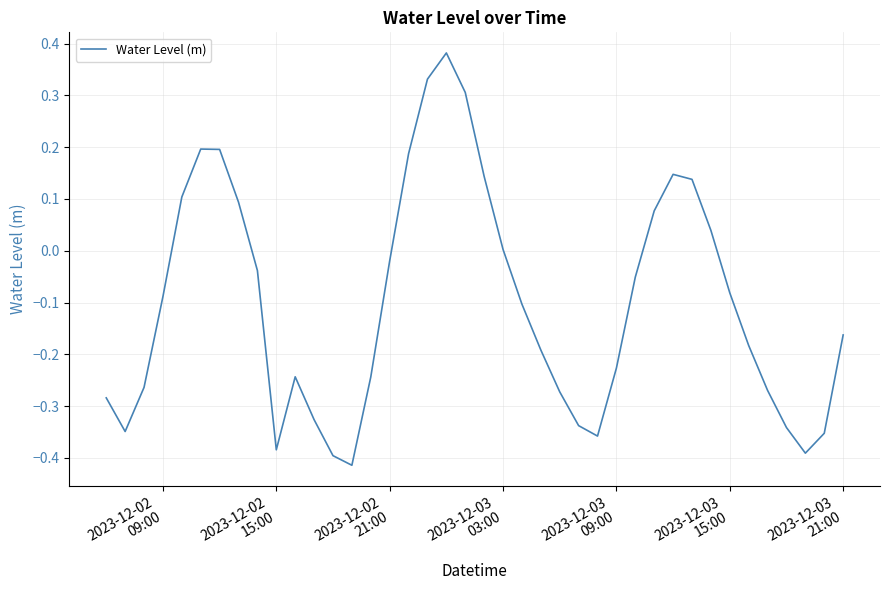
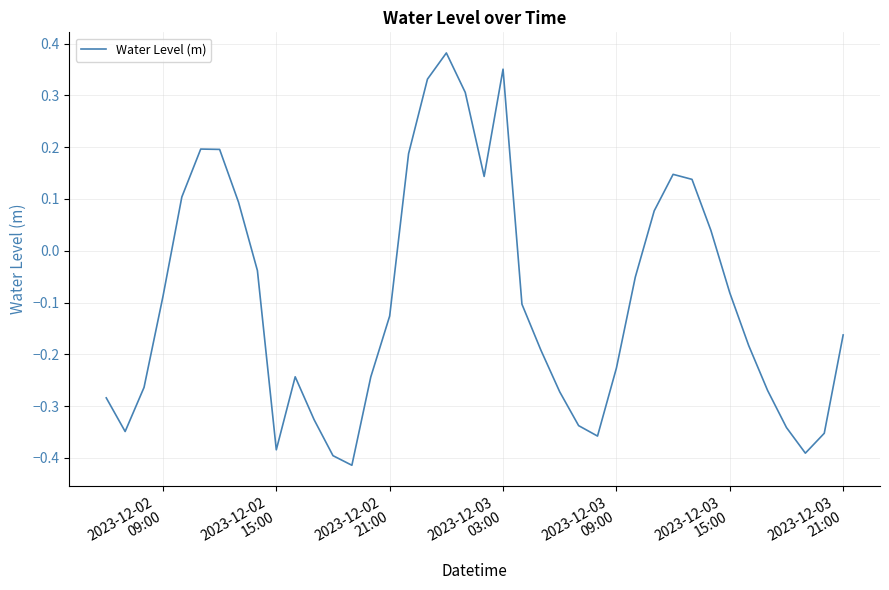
2023-12-02 21:00: -0.02 -> -0.13
2023-12-03 03:00: 0.00 -> 0.35
